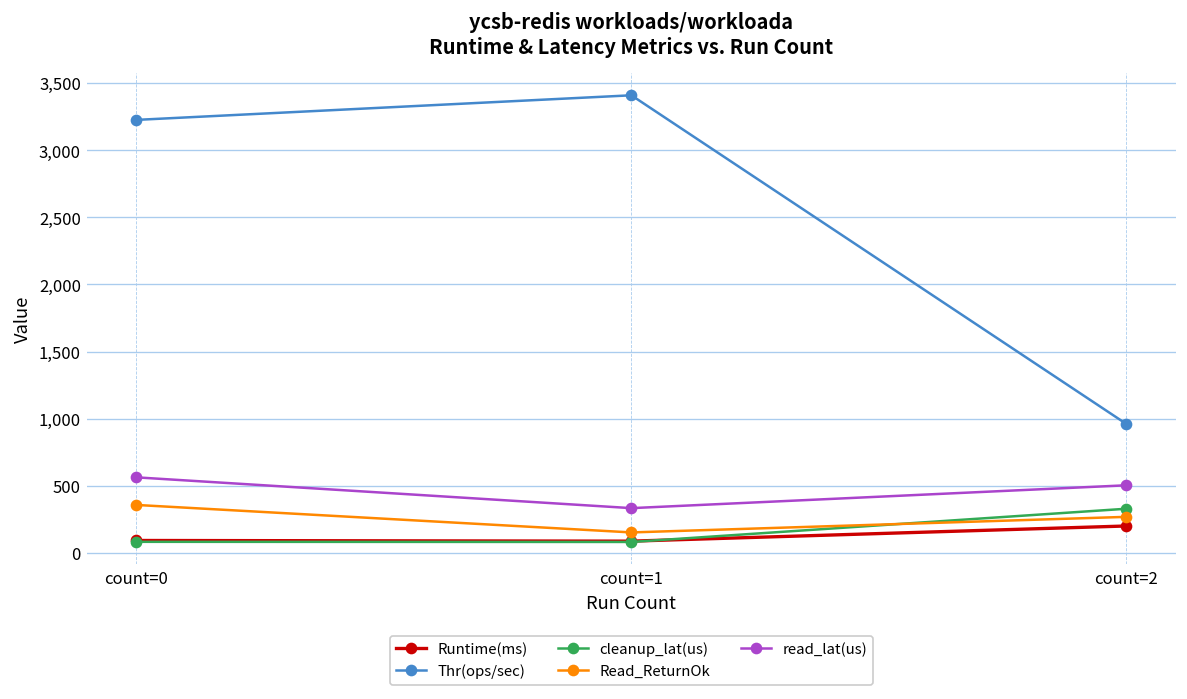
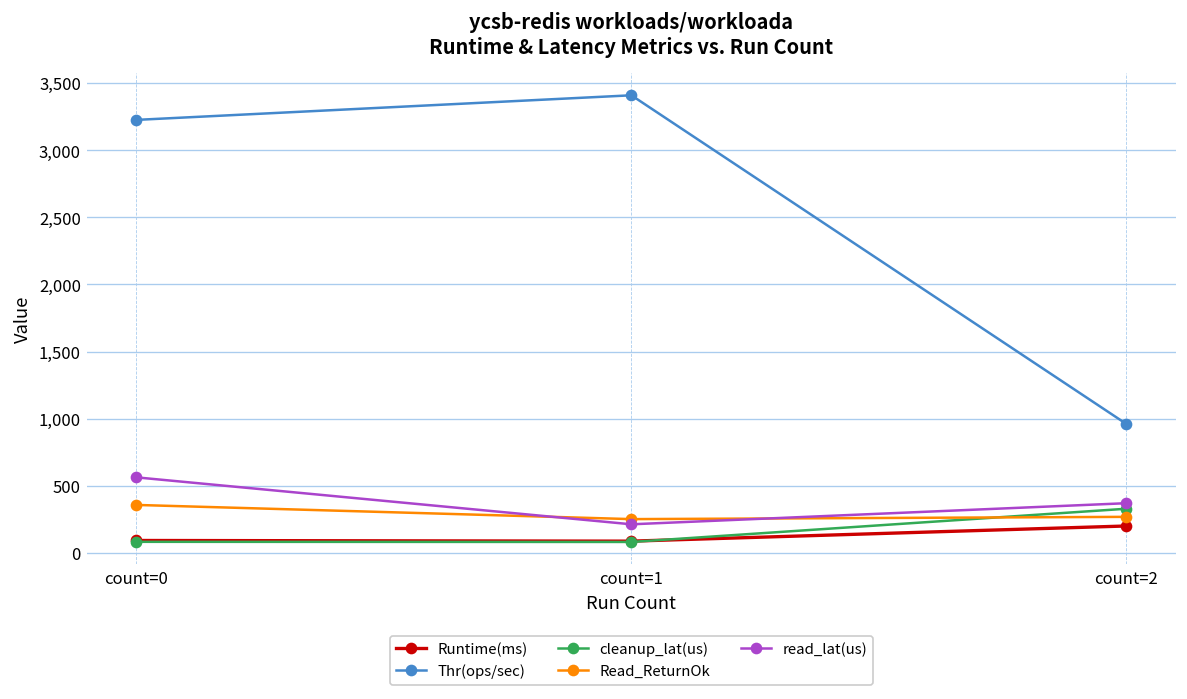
Read_ReturnOk, count=1: 150 -> 250
read_lat(us), count=1: 330 -> 210
read_lat(us), count=2: 500 -> 370
